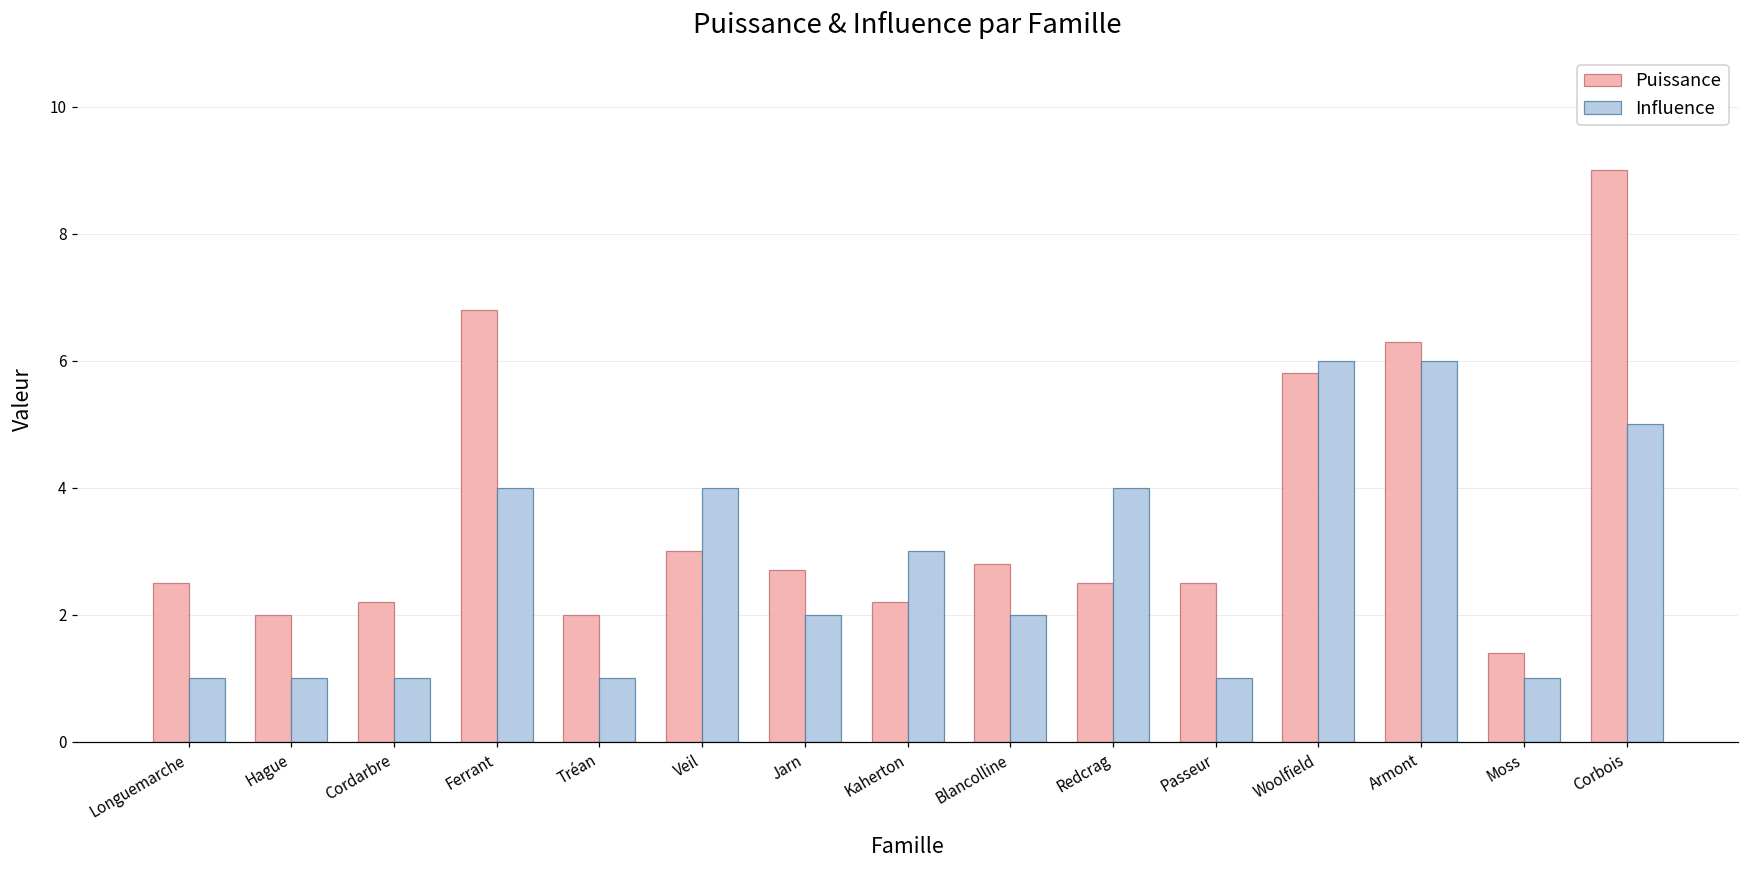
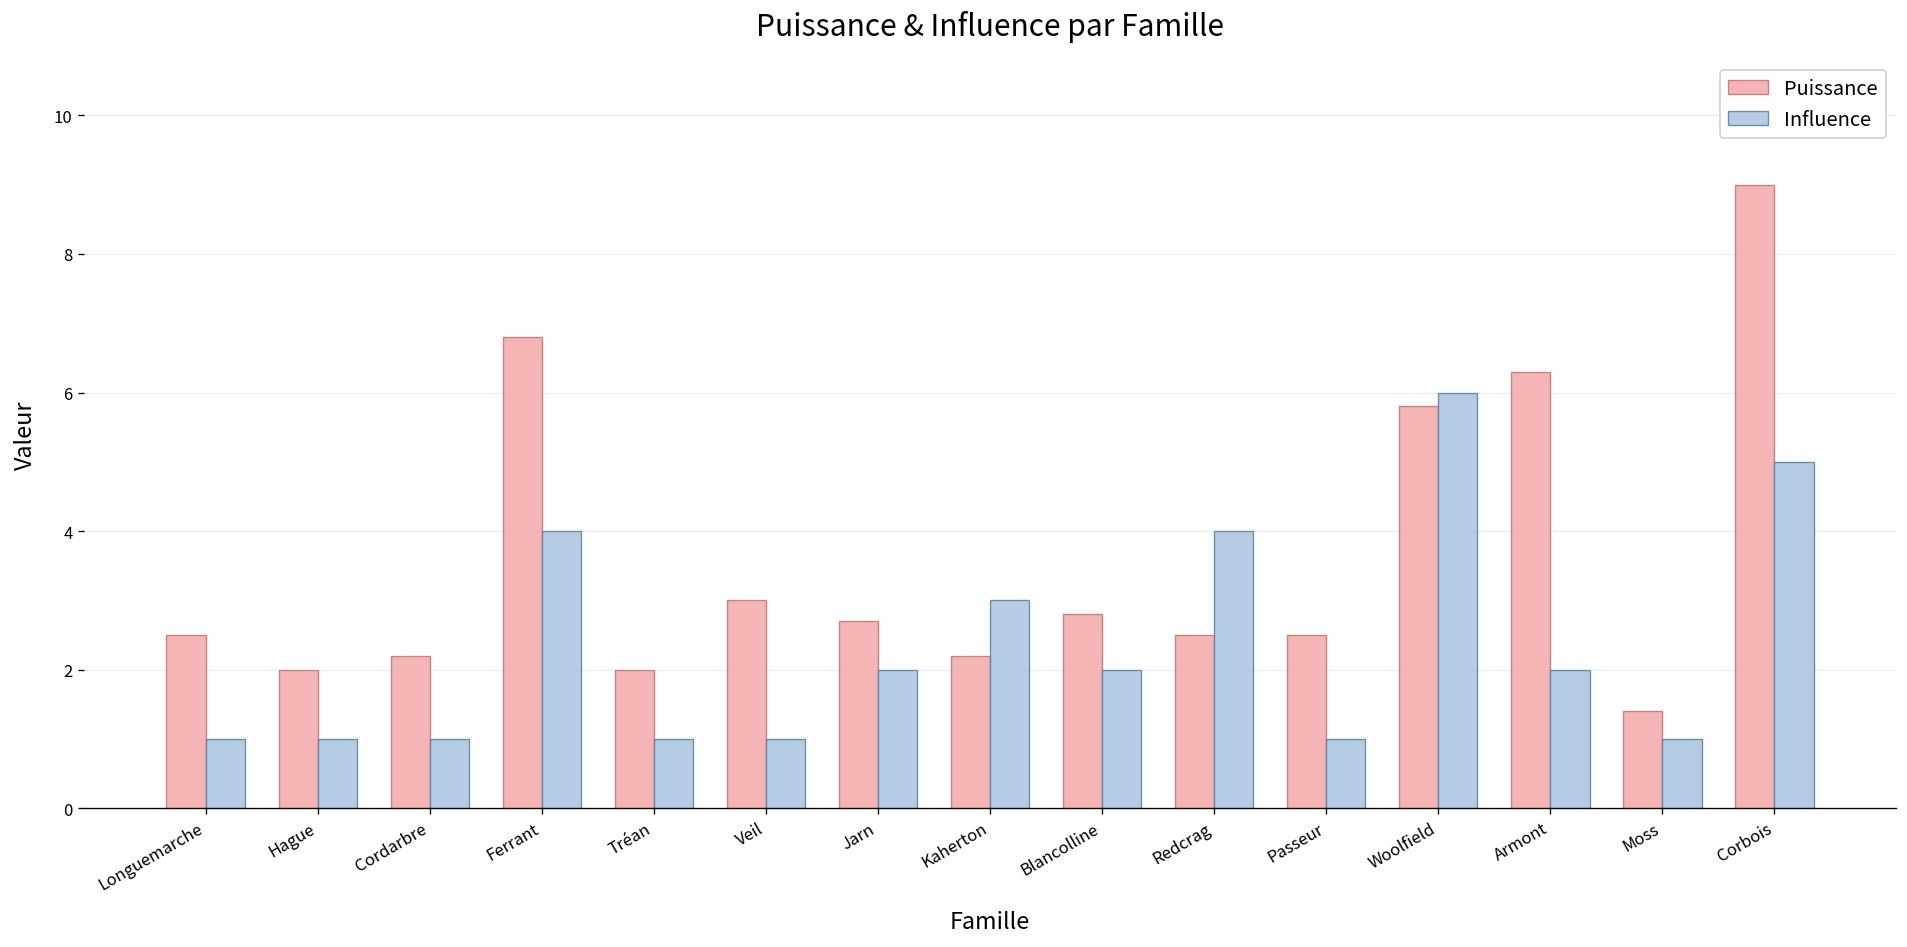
Influence, Veil: 4 -> 1
Influence, Armont: 6 -> 2
